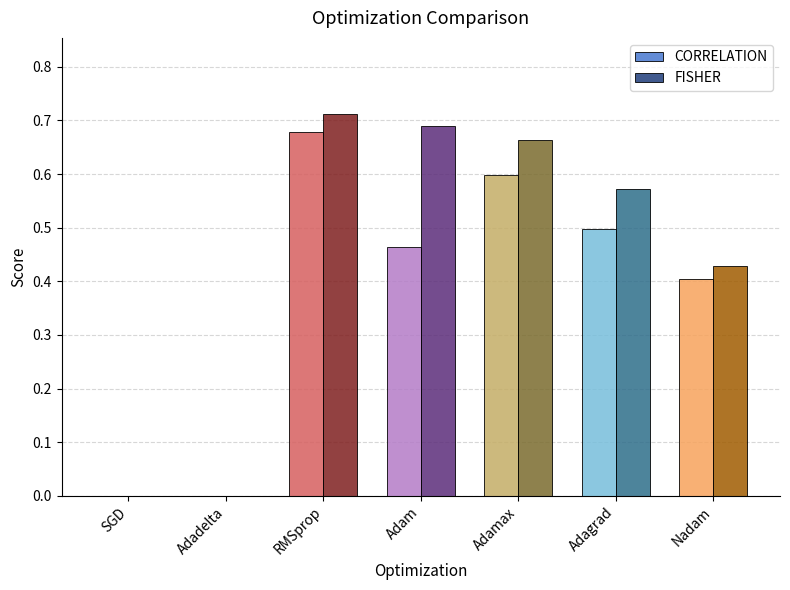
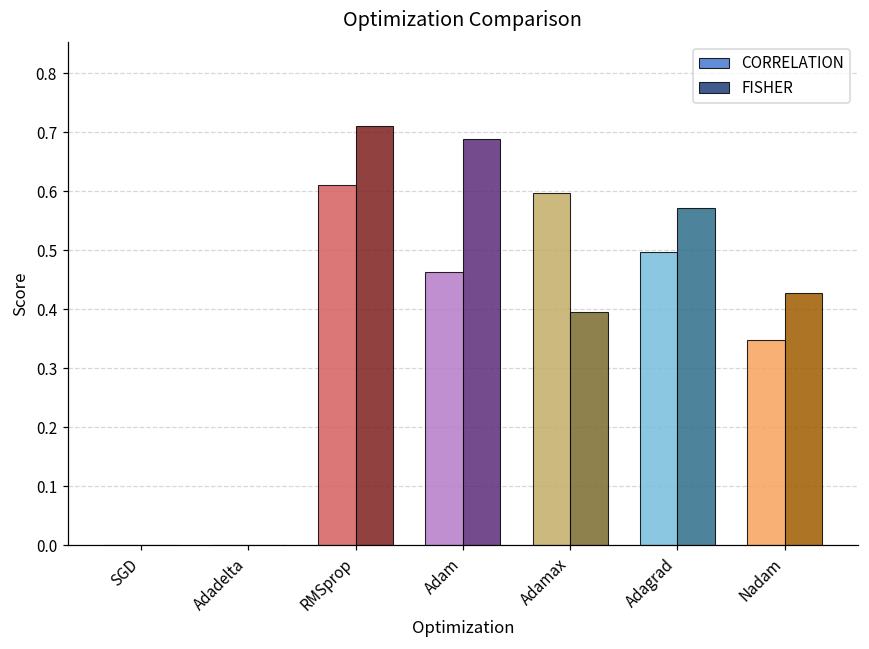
CORRELATION, RMSprop: 0.68 -> 0.61
FISHER, Adamax: 0.66 -> 0.40
CORRELATION, Nadam: 0.40 -> 0.35
